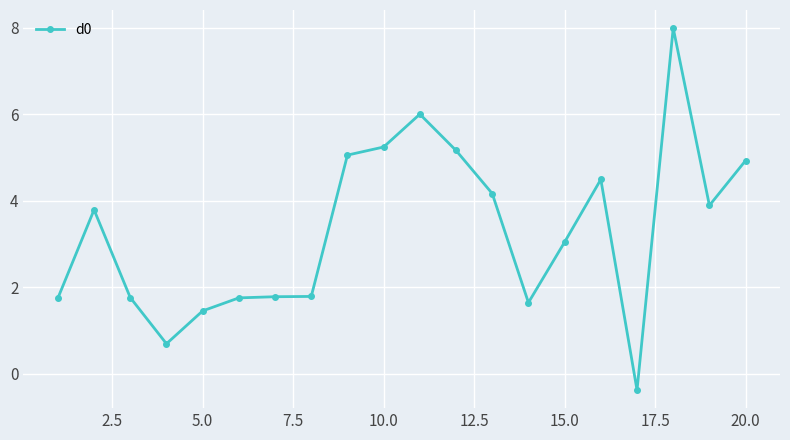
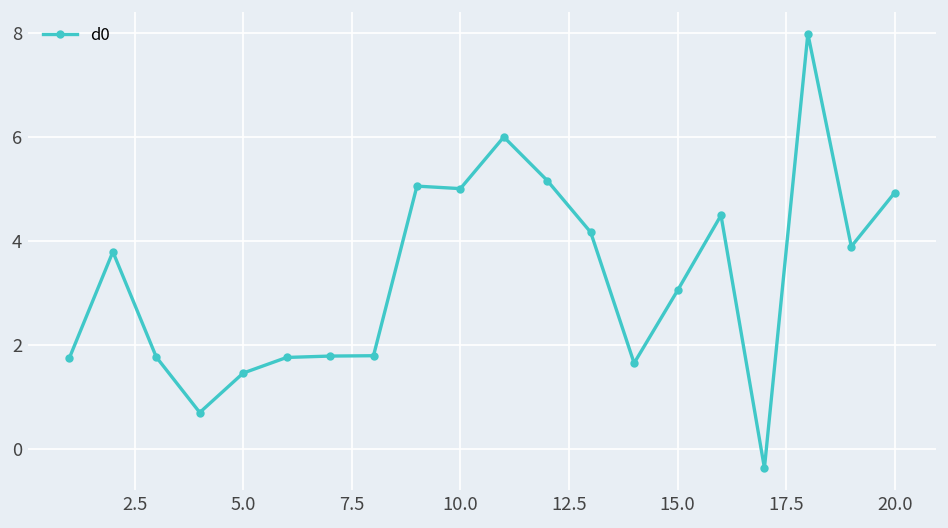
10.0: 5.2 -> 5.0
